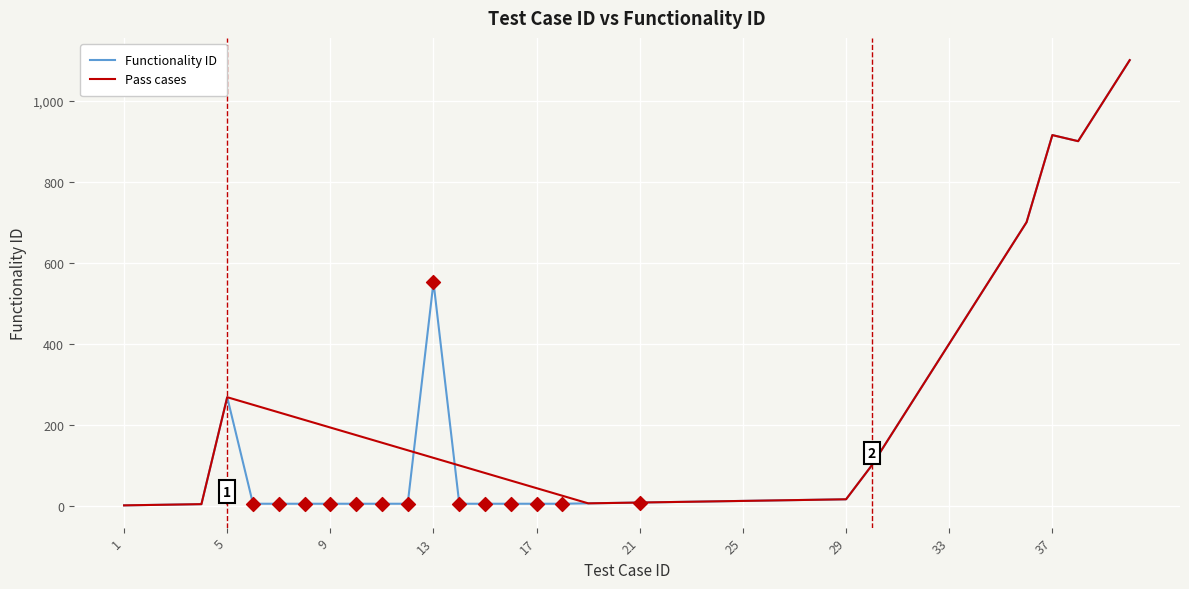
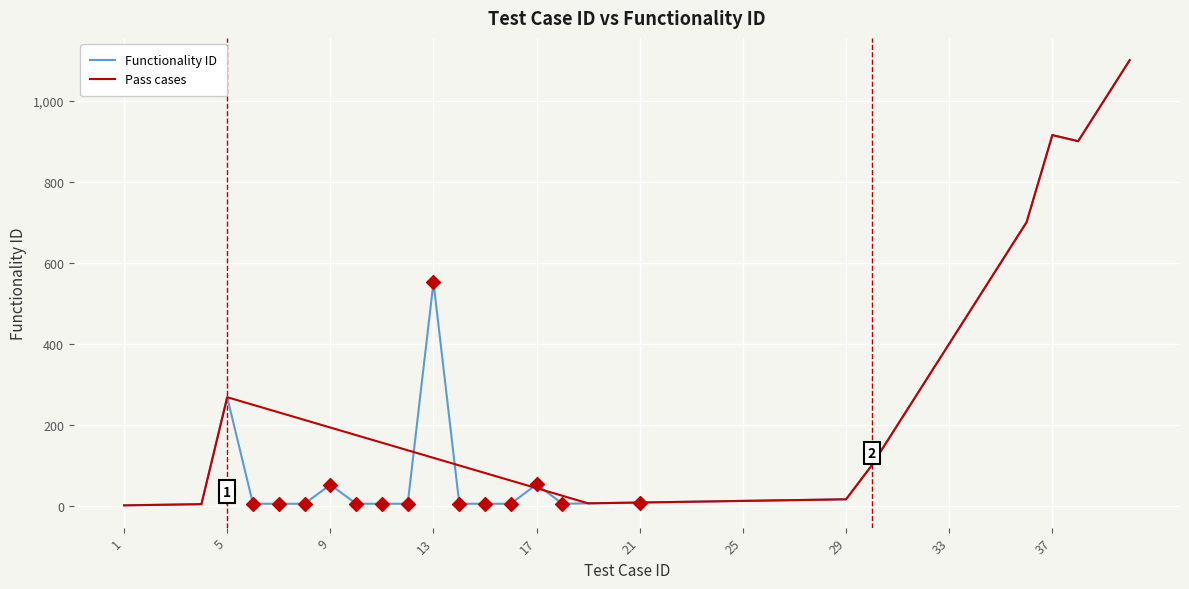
Functionality ID, 9: 10 -> 50
Functionality ID, 17: 10 -> 50
